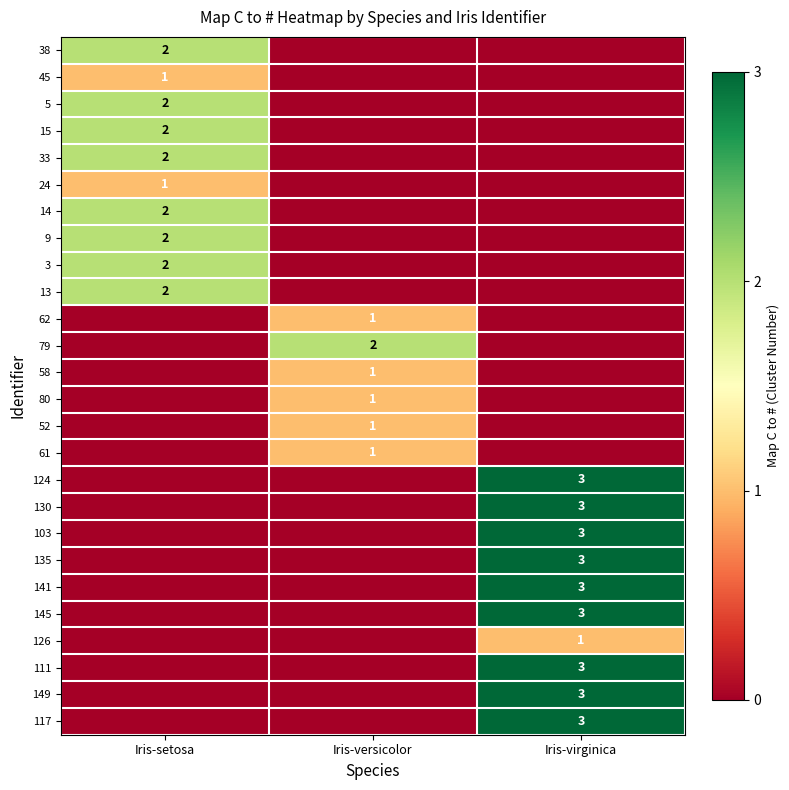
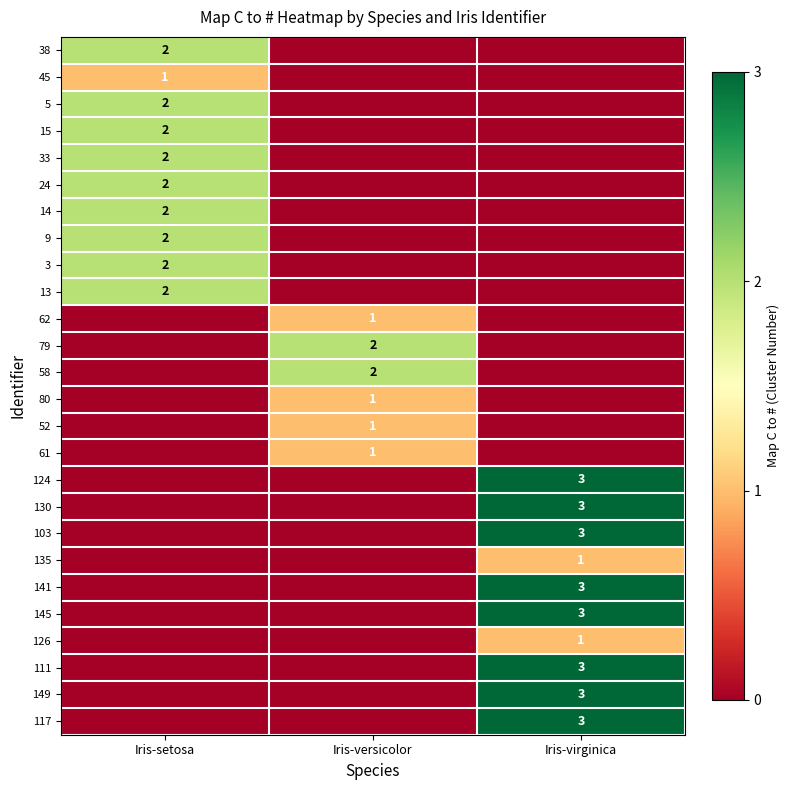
24, Iris-setosa: 1 -> 2
58, Iris-versicolor: 1 -> 2
135, Iris-virginica: 3 -> 1
